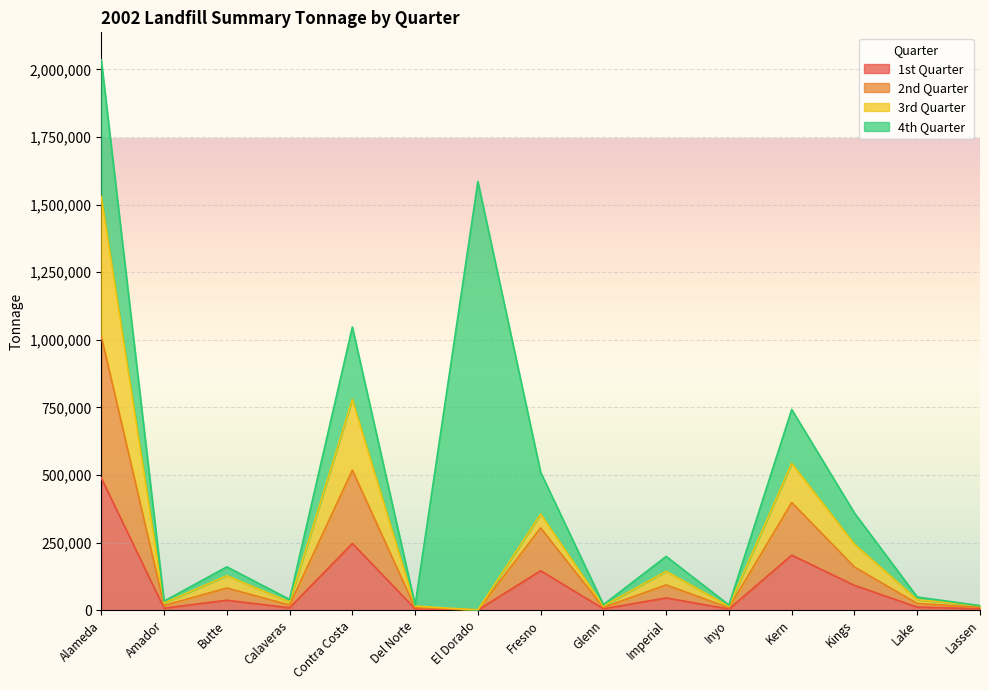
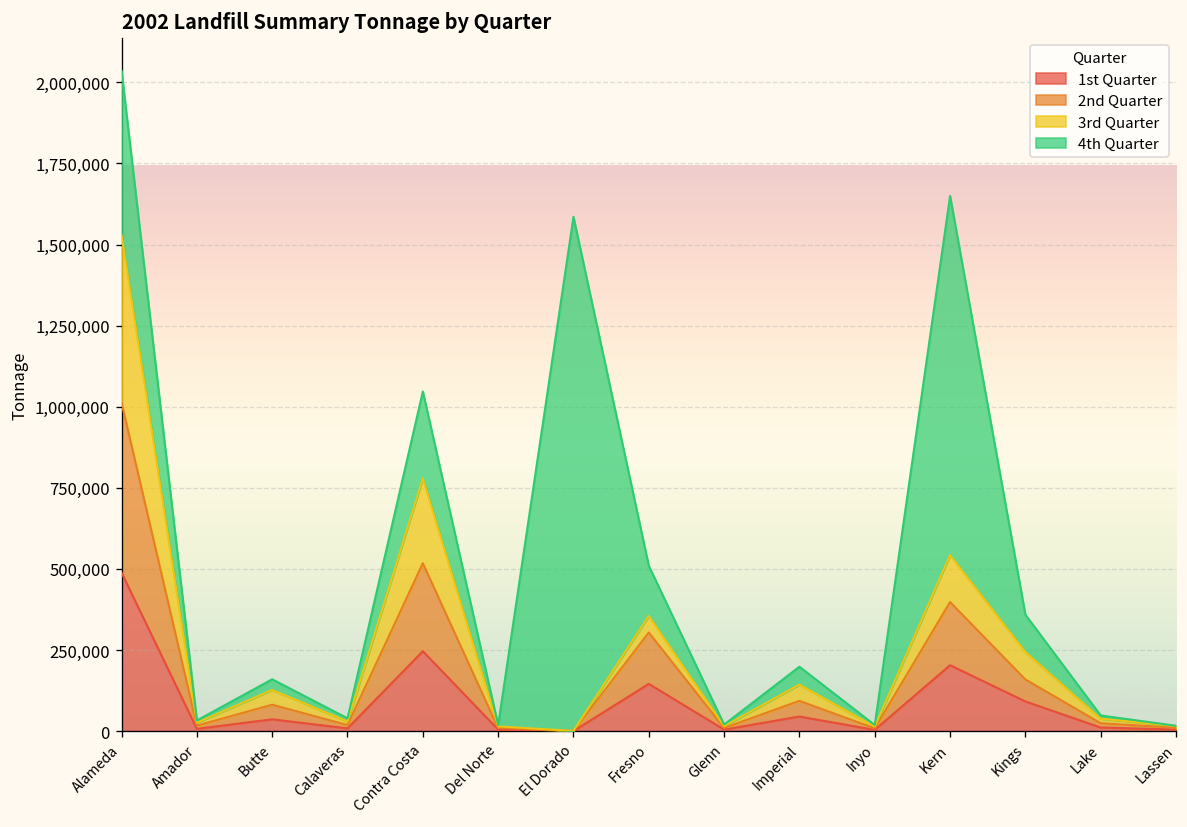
4th Quarter, Kern: 200,000 -> 1,110,000
